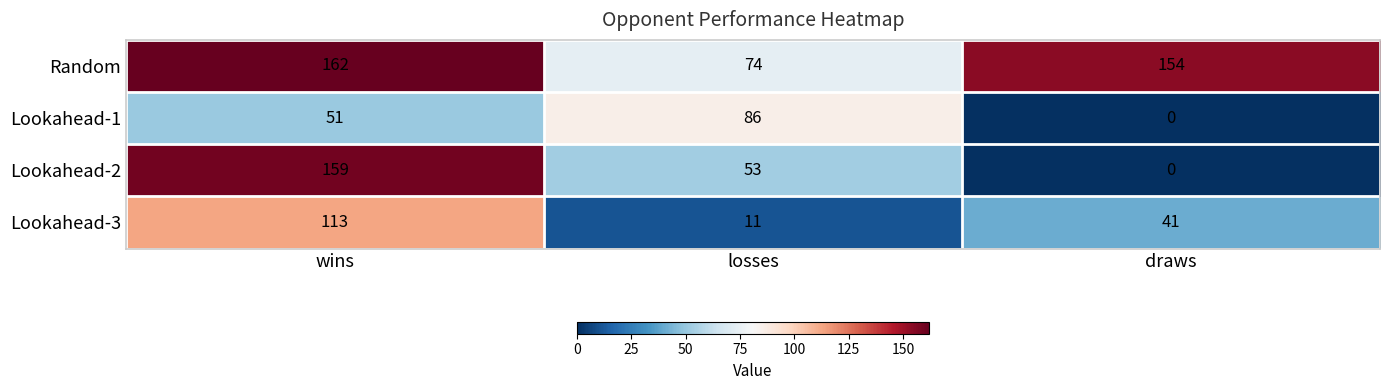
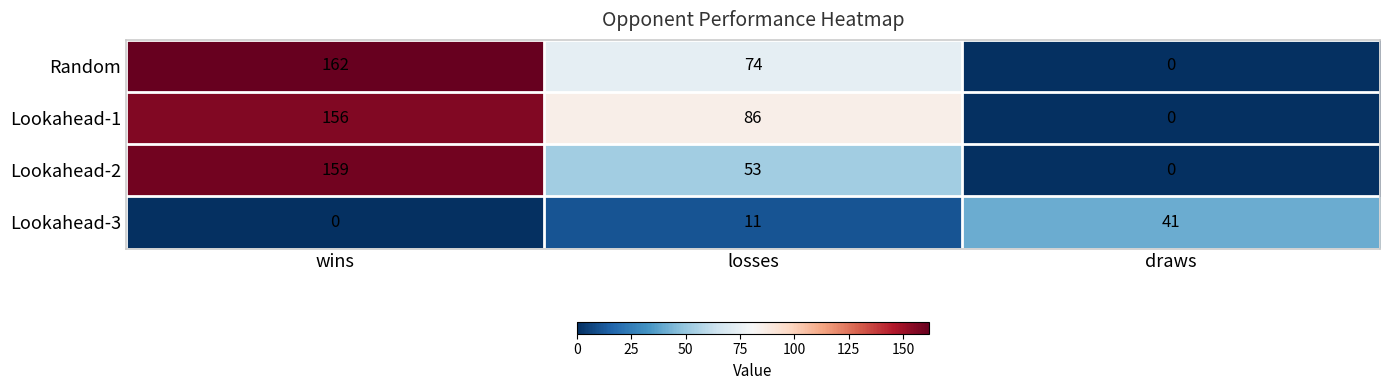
Random, draws: 154 -> 0
Lookahead-1, wins: 51 -> 156
Lookahead-3, wins: 113 -> 0
